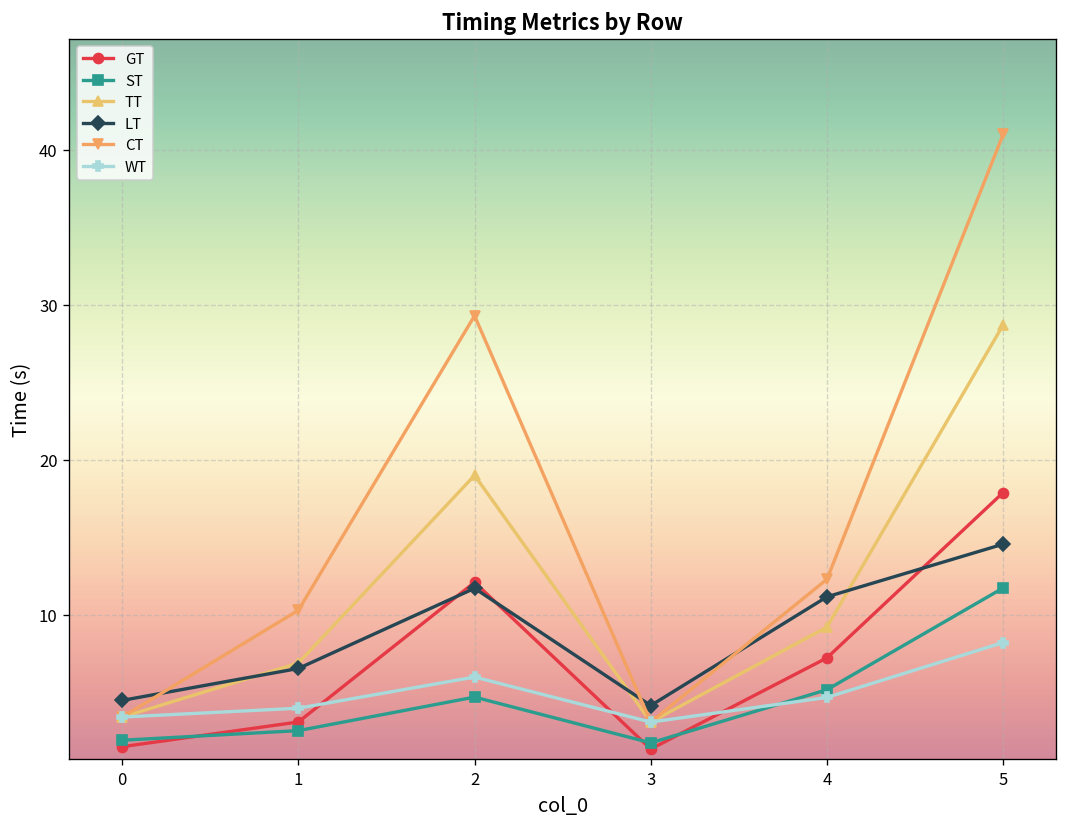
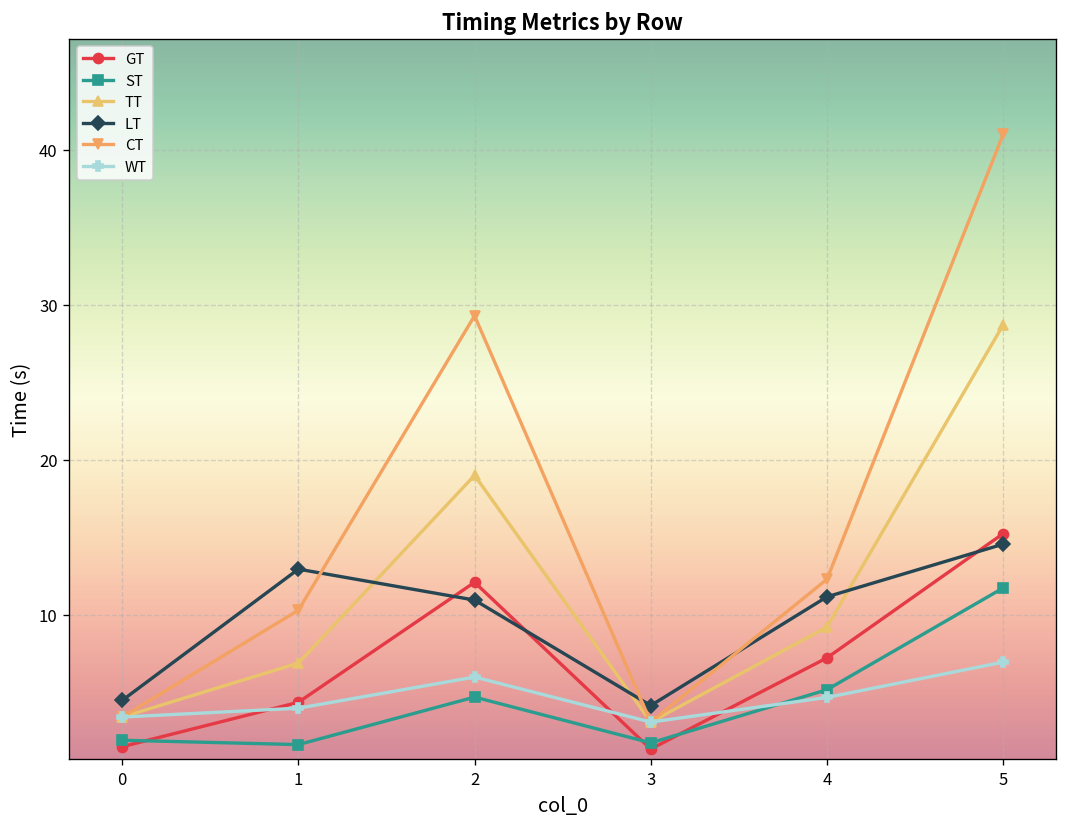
GT, 1: 3.1 -> 4.4
ST, 1: 2.5 -> 1.6
LT, 1: 6.5 -> 13.0
LT, 2: 11.7 -> 11.0
GT, 5: 17.9 -> 15.2
WT, 5: 8.2 -> 7.0
